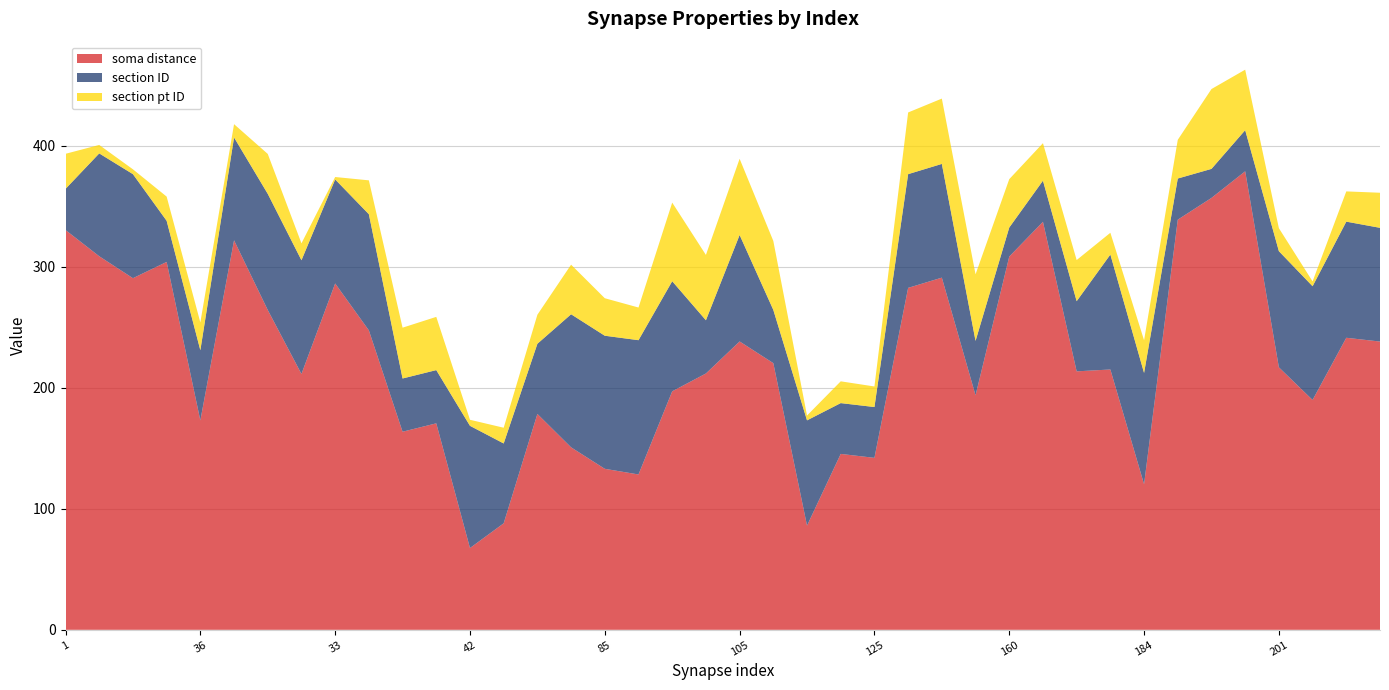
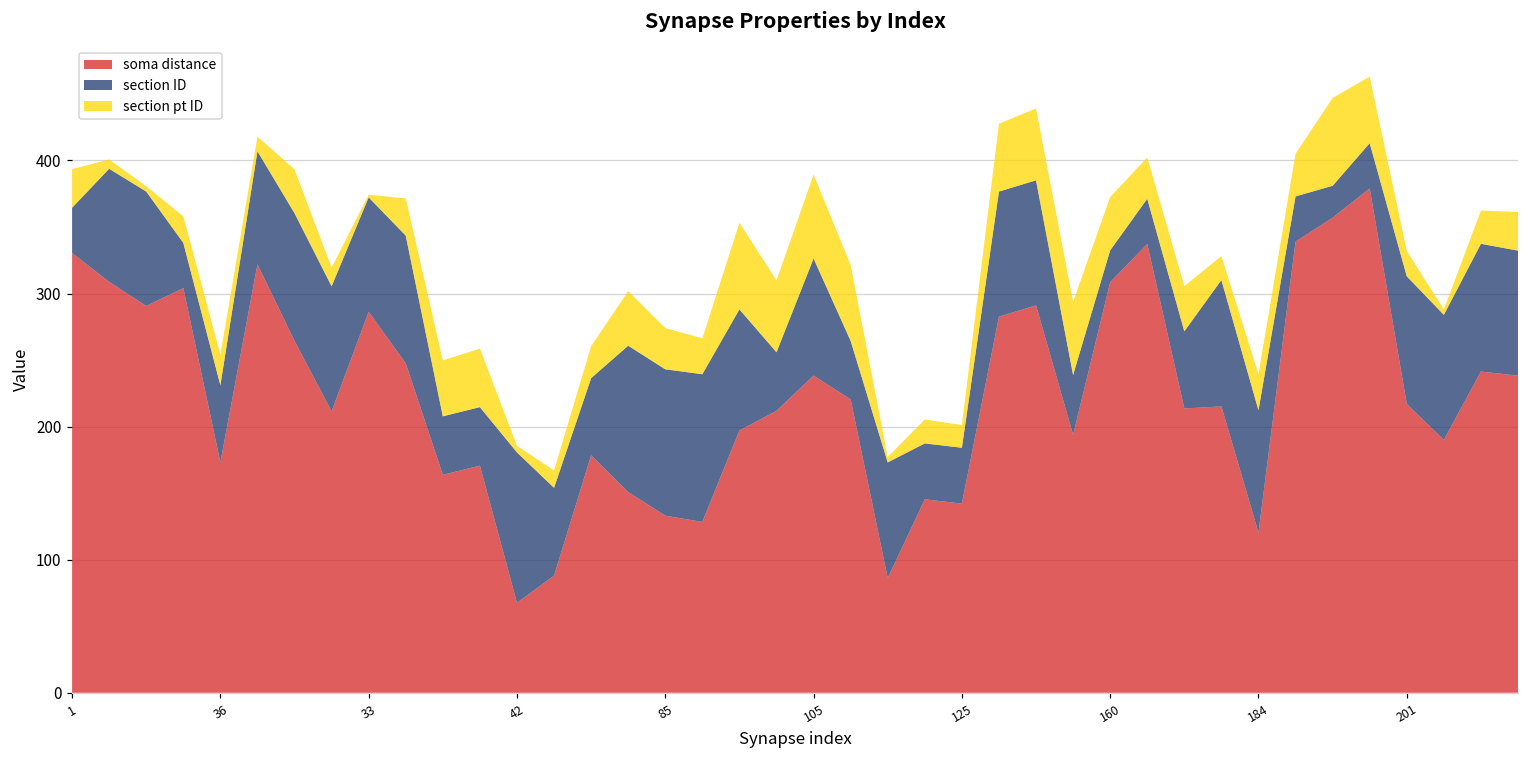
section ID, 42: 101 -> 113
